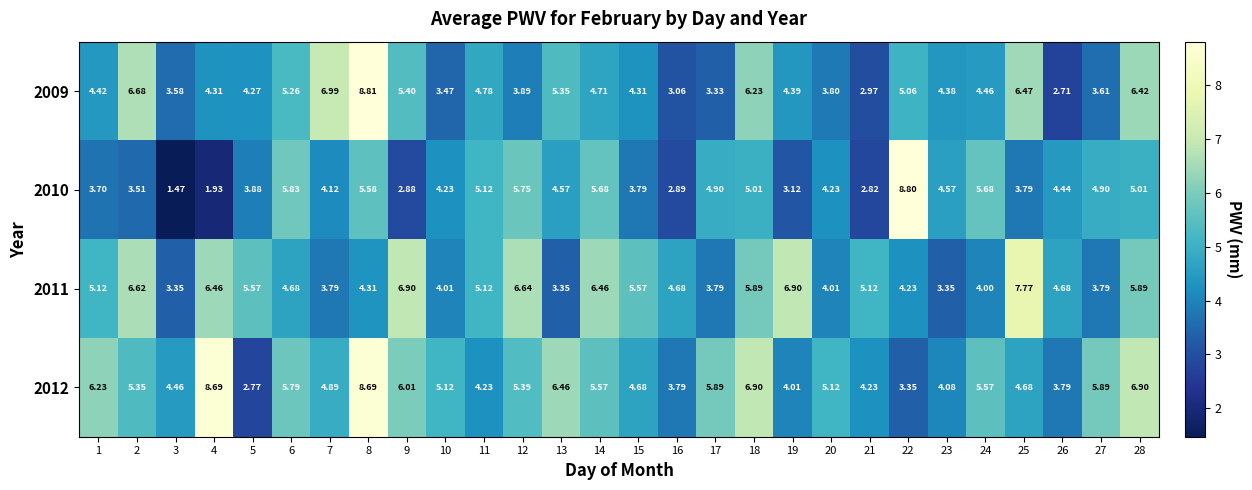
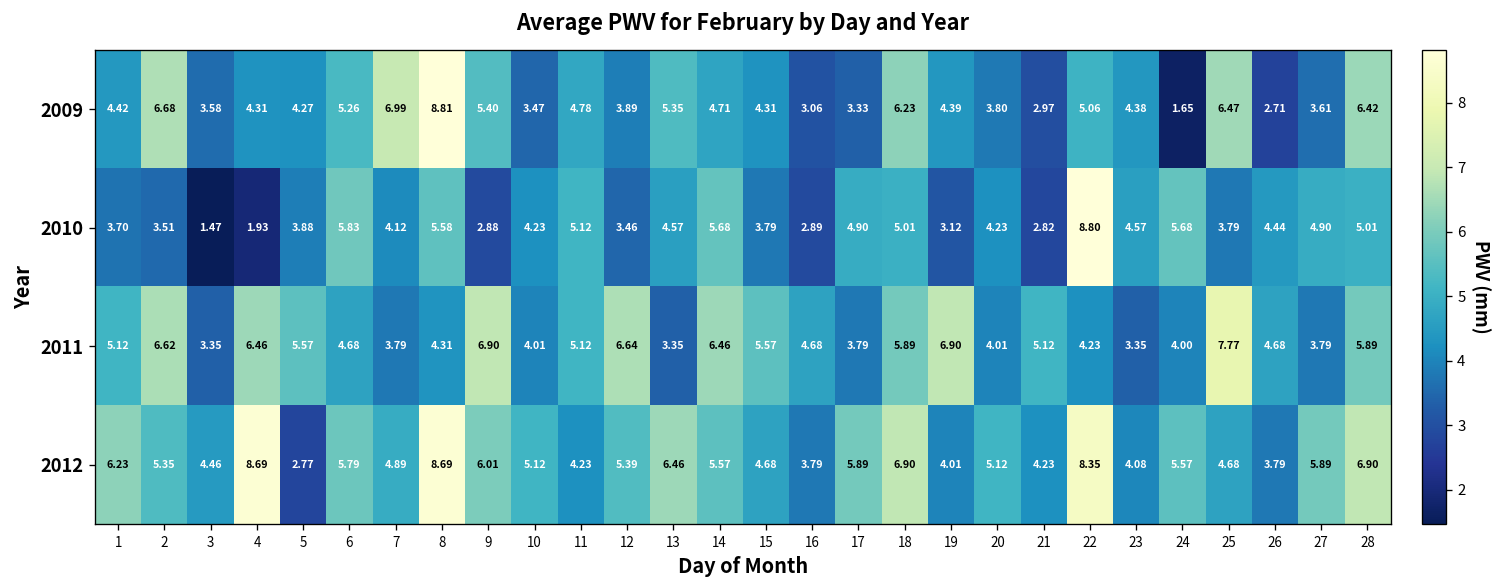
2009, 24: 4.46 -> 1.65
2010, 12: 5.75 -> 3.46
2012, 22: 3.35 -> 8.35
